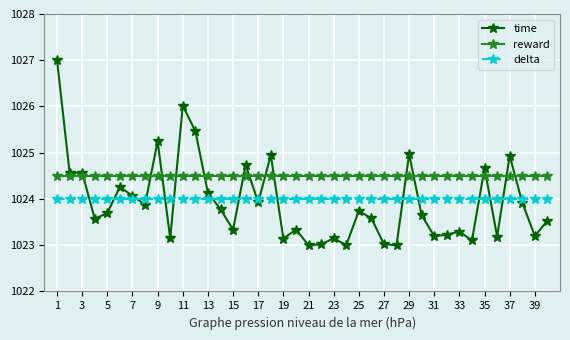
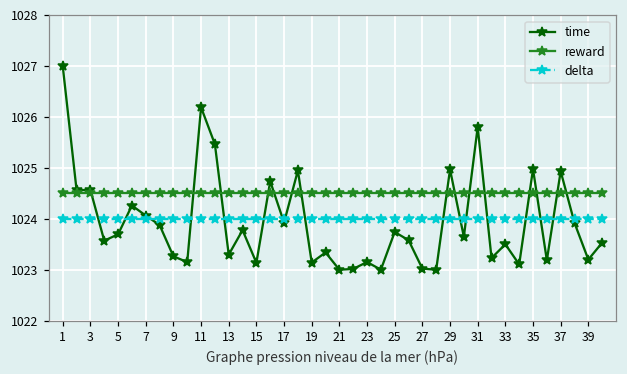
time, 9: 1025.2 -> 1023.3
time, 11: 1026.0 -> 1026.2
time, 13: 1024.1 -> 1023.3
time, 15: 1023.3 -> 1023.1
time, 31: 1023.2 -> 1025.8
time, 33: 1023.3 -> 1023.5
time, 35: 1024.7 -> 1025.0
